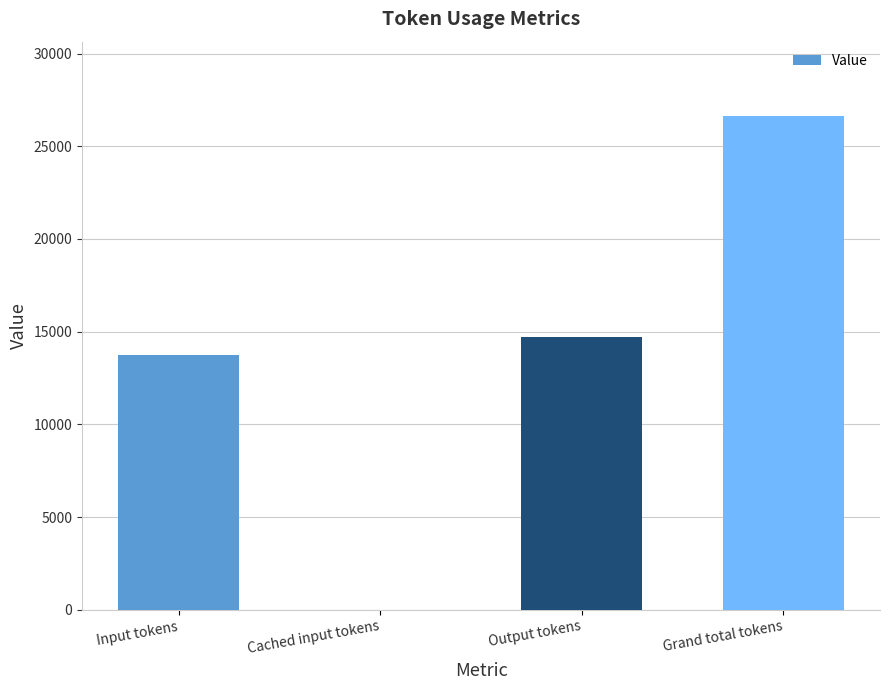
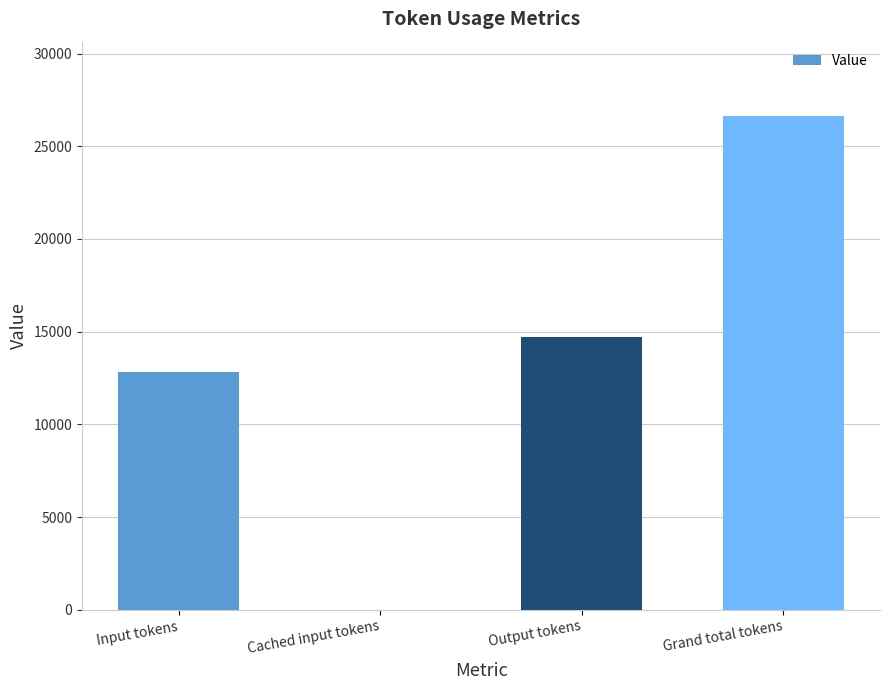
Input tokens: 13700 -> 12800
